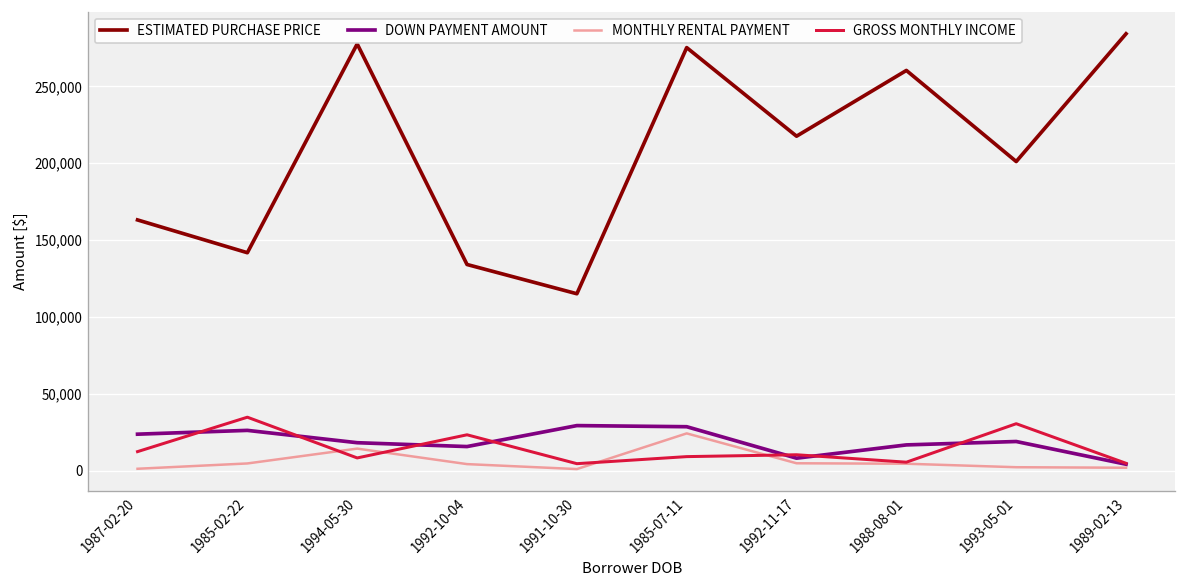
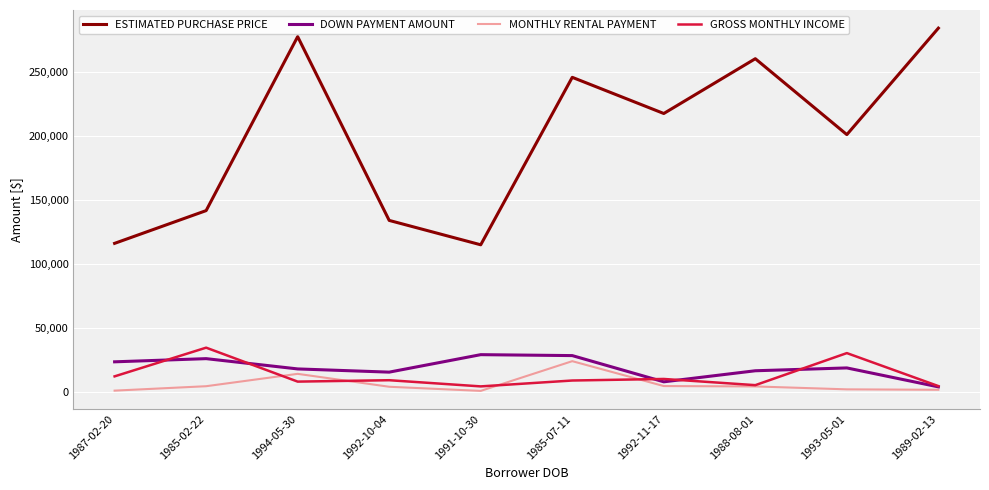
ESTIMATED PURCHASE PRICE, 1987-02-20: 163,000 -> 116,000
GROSS MONTHLY INCOME, 1992-10-04: 23,000 -> 9,000
ESTIMATED PURCHASE PRICE, 1985-07-11: 275,000 -> 246,000
